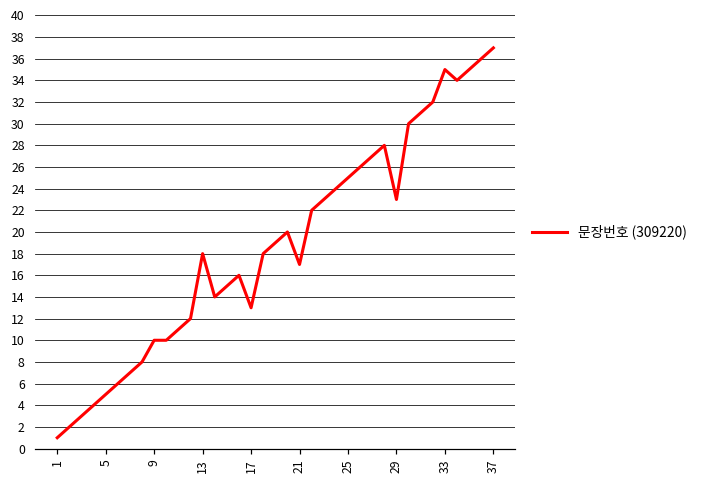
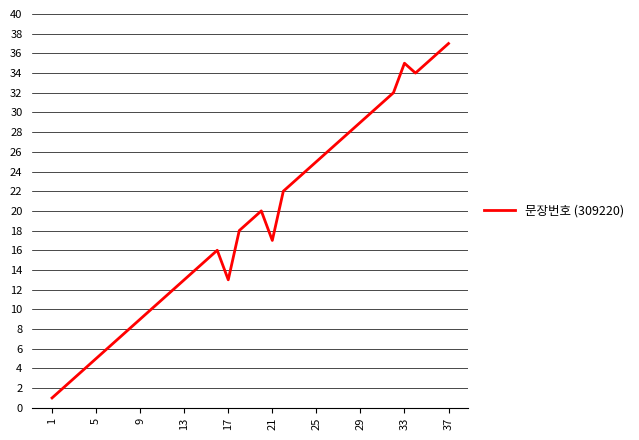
9: 10 -> 9
13: 18 -> 13
29: 23 -> 29
